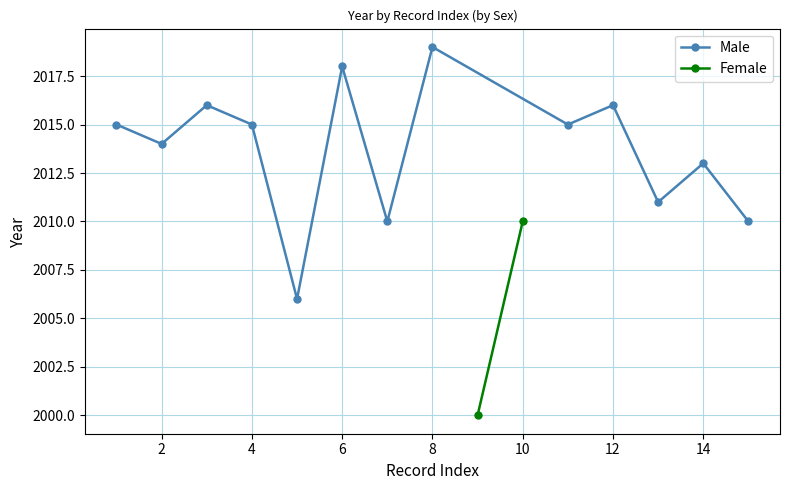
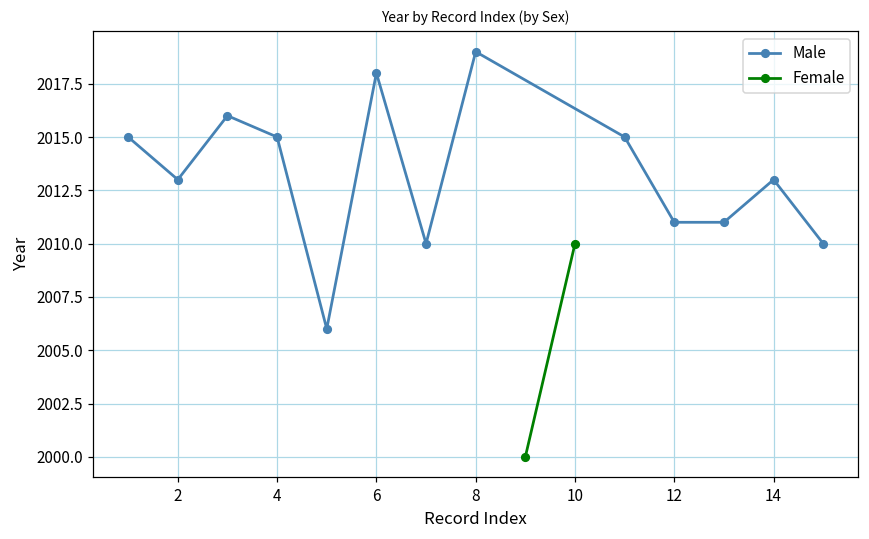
Male, 2: 2014 -> 2013
Male, 12: 2016 -> 2011
